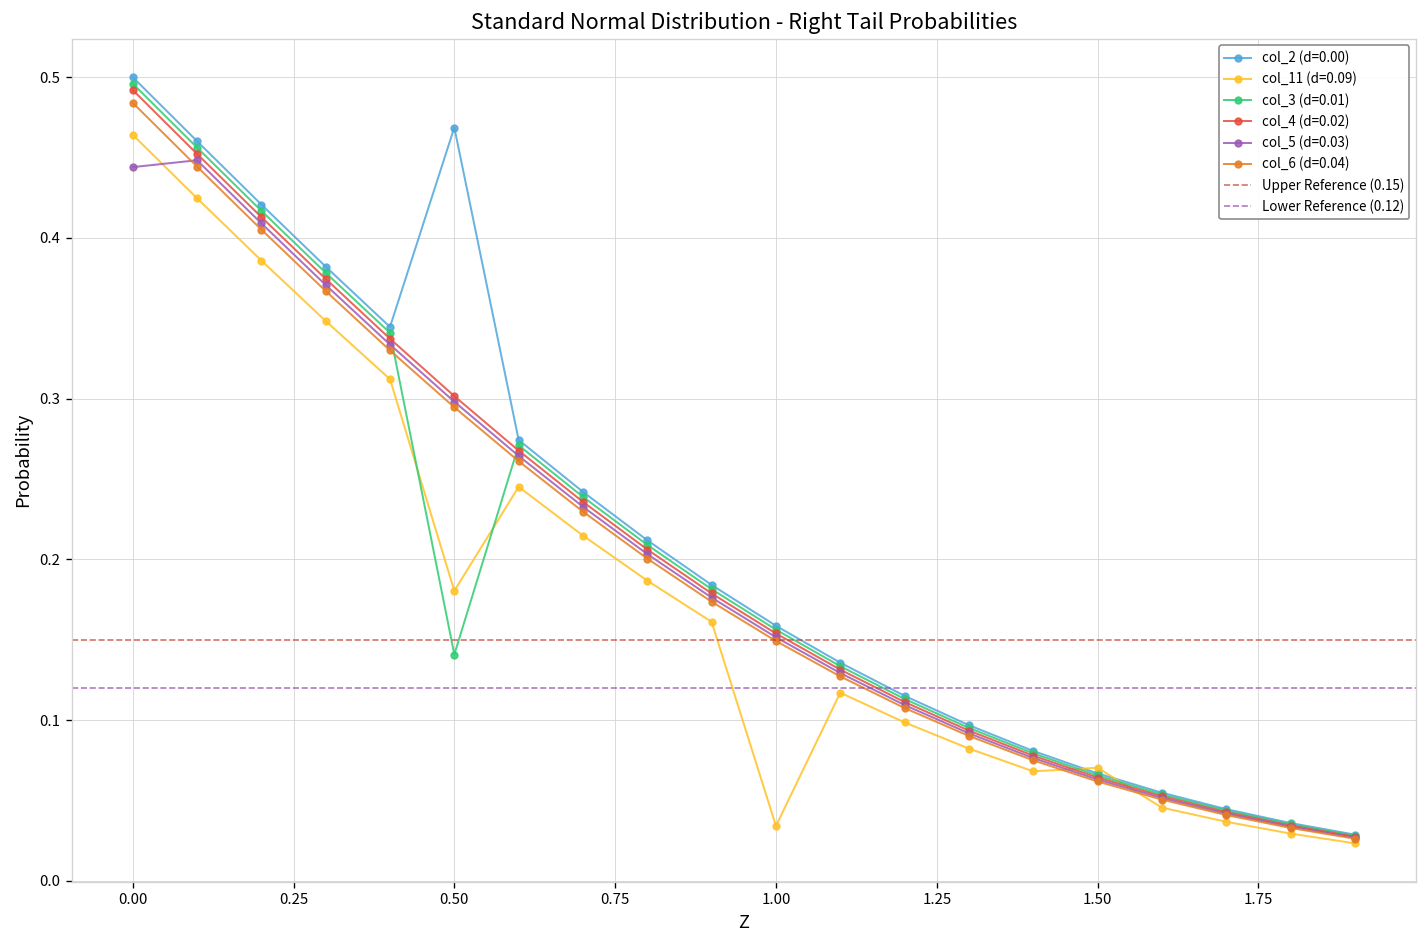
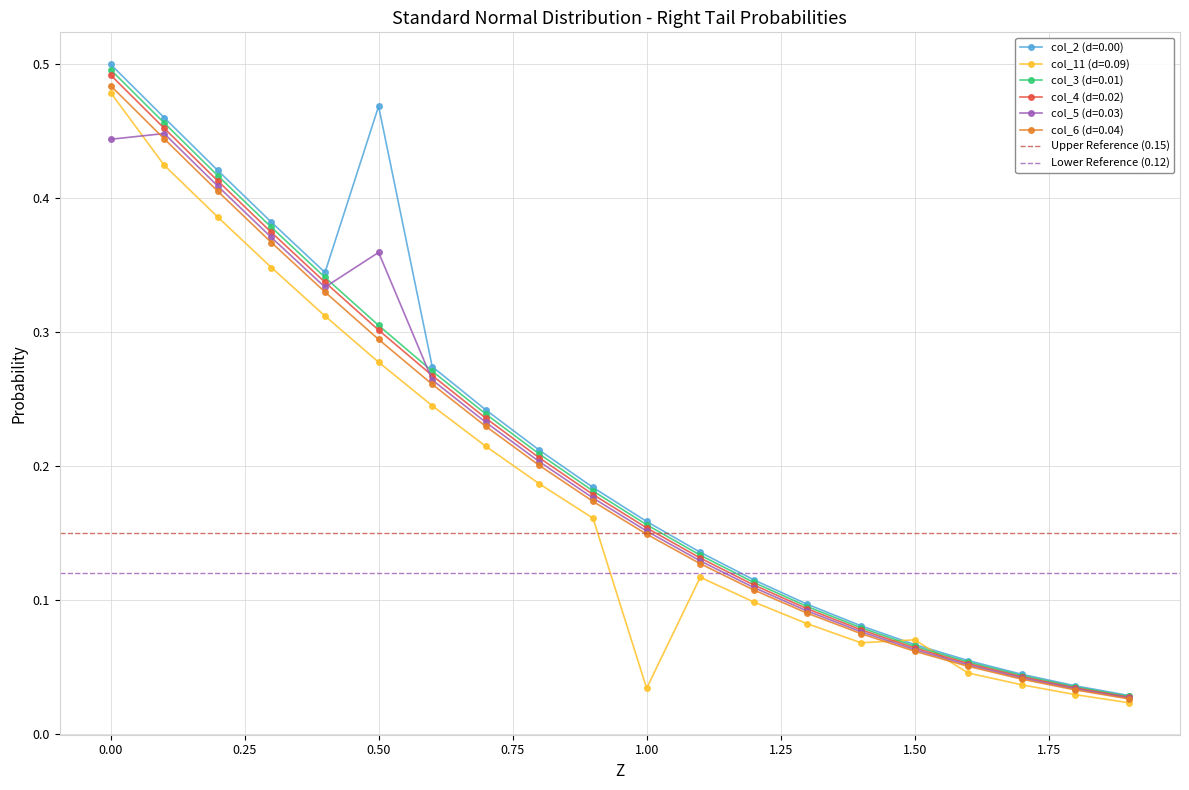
col_11 (d=0.09), 0.00: 0.464 -> 0.479
col_11 (d=0.09), 0.50: 0.180 -> 0.278
col_3 (d=0.01), 0.50: 0.141 -> 0.305
col_5 (d=0.03), 0.50: 0.298 -> 0.360
